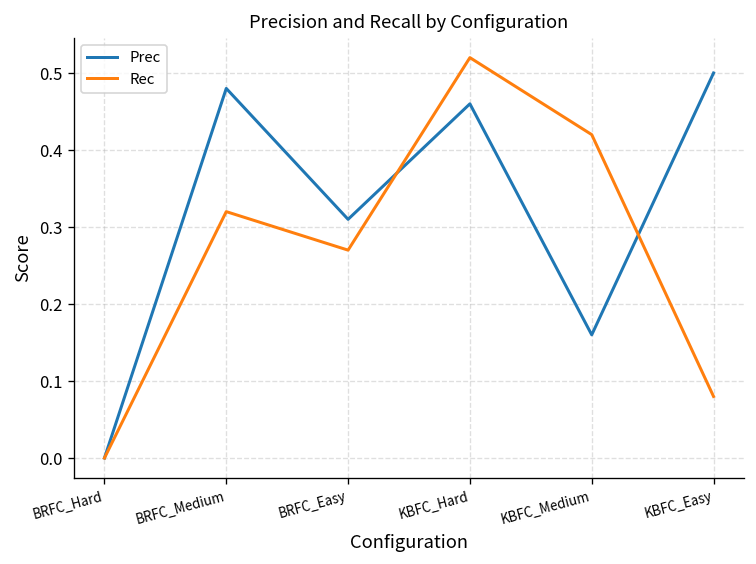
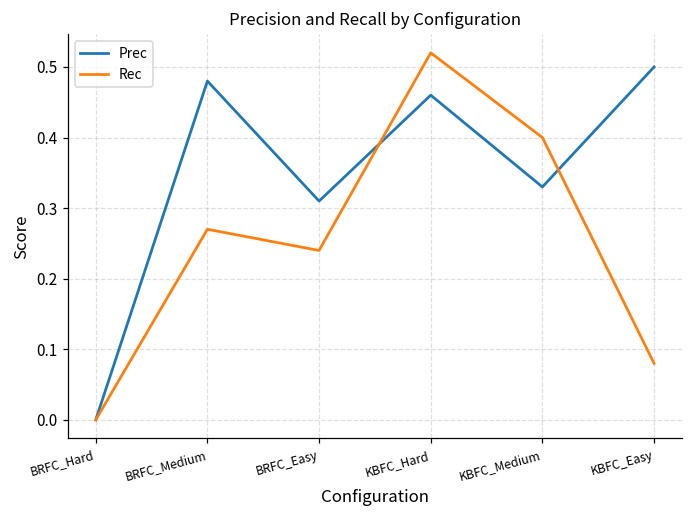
Rec, BRFC_Medium: 0.32 -> 0.27
Rec, BRFC_Easy: 0.27 -> 0.24
Prec, KBFC_Medium: 0.16 -> 0.33
Rec, KBFC_Medium: 0.42 -> 0.40
